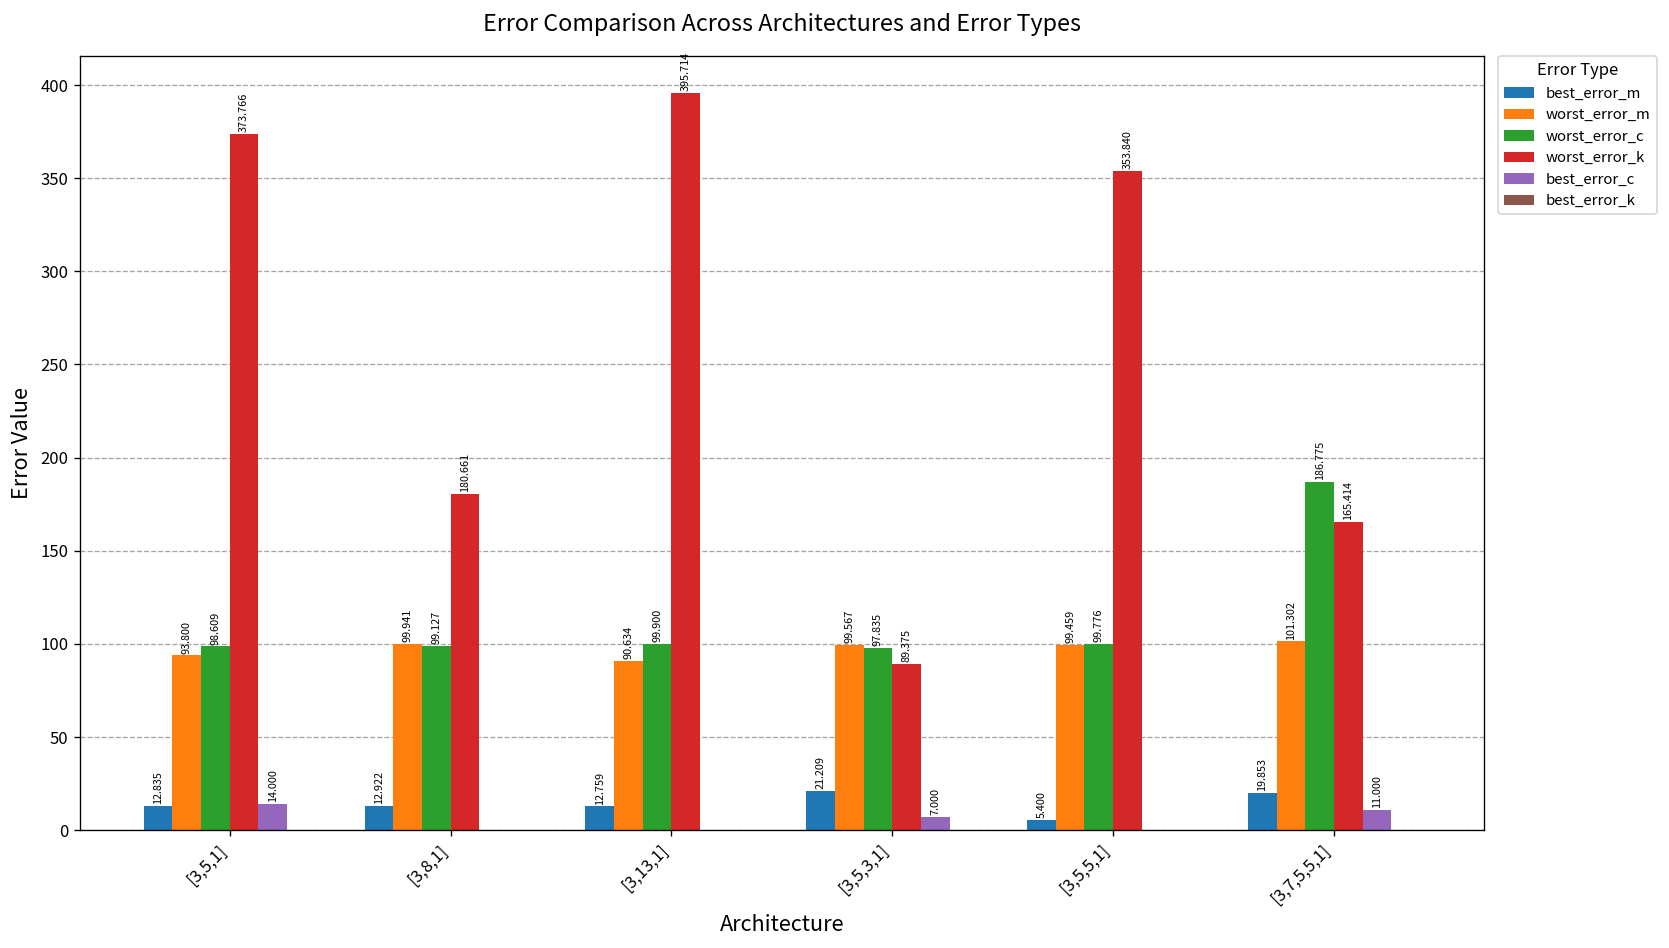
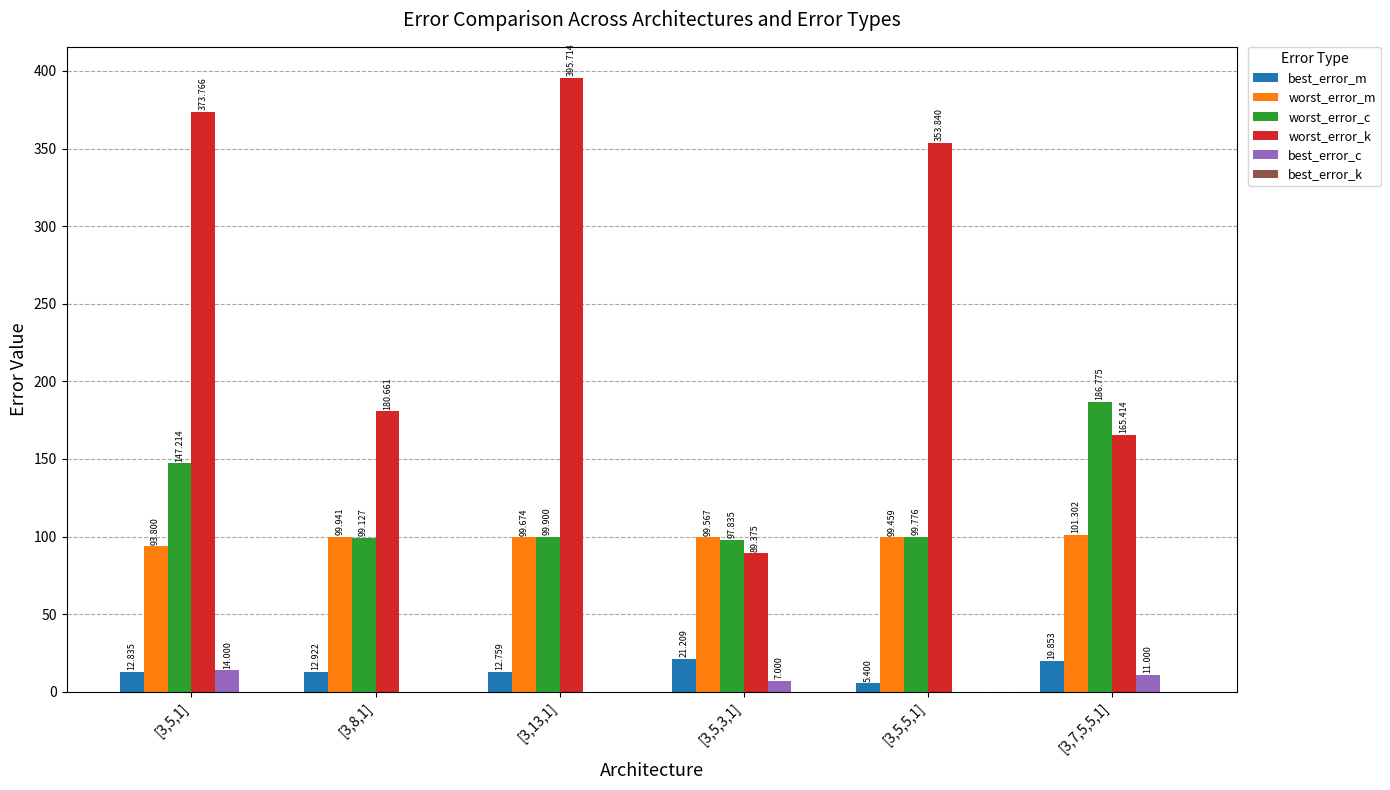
worst_error_c, [3,5,1]: 98.609 -> 147.214
worst_error_m, [3,13,1]: 90.634 -> 99.674
